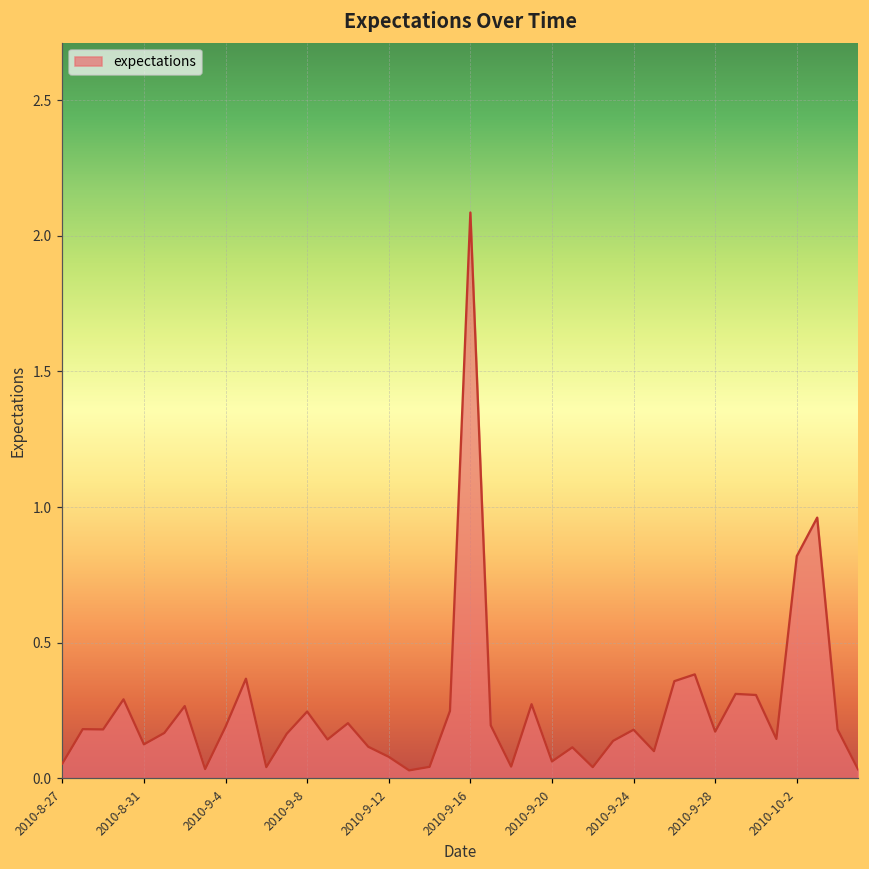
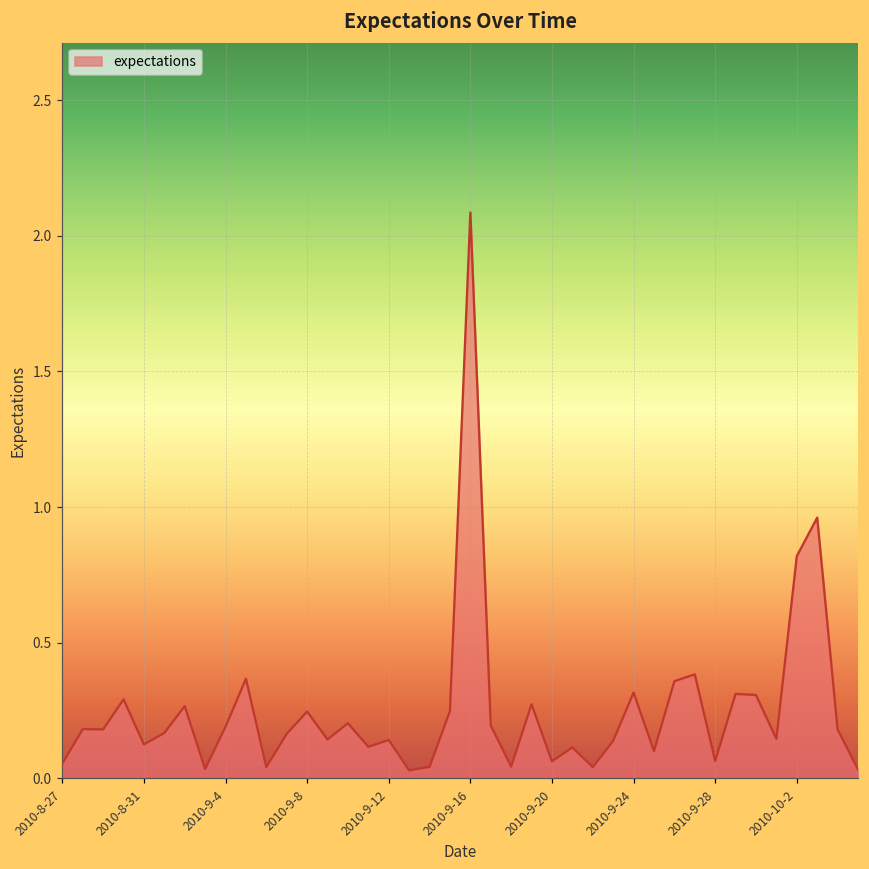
2010-9-12: 0.08 -> 0.14
2010-9-24: 0.18 -> 0.32
2010-9-28: 0.17 -> 0.06
